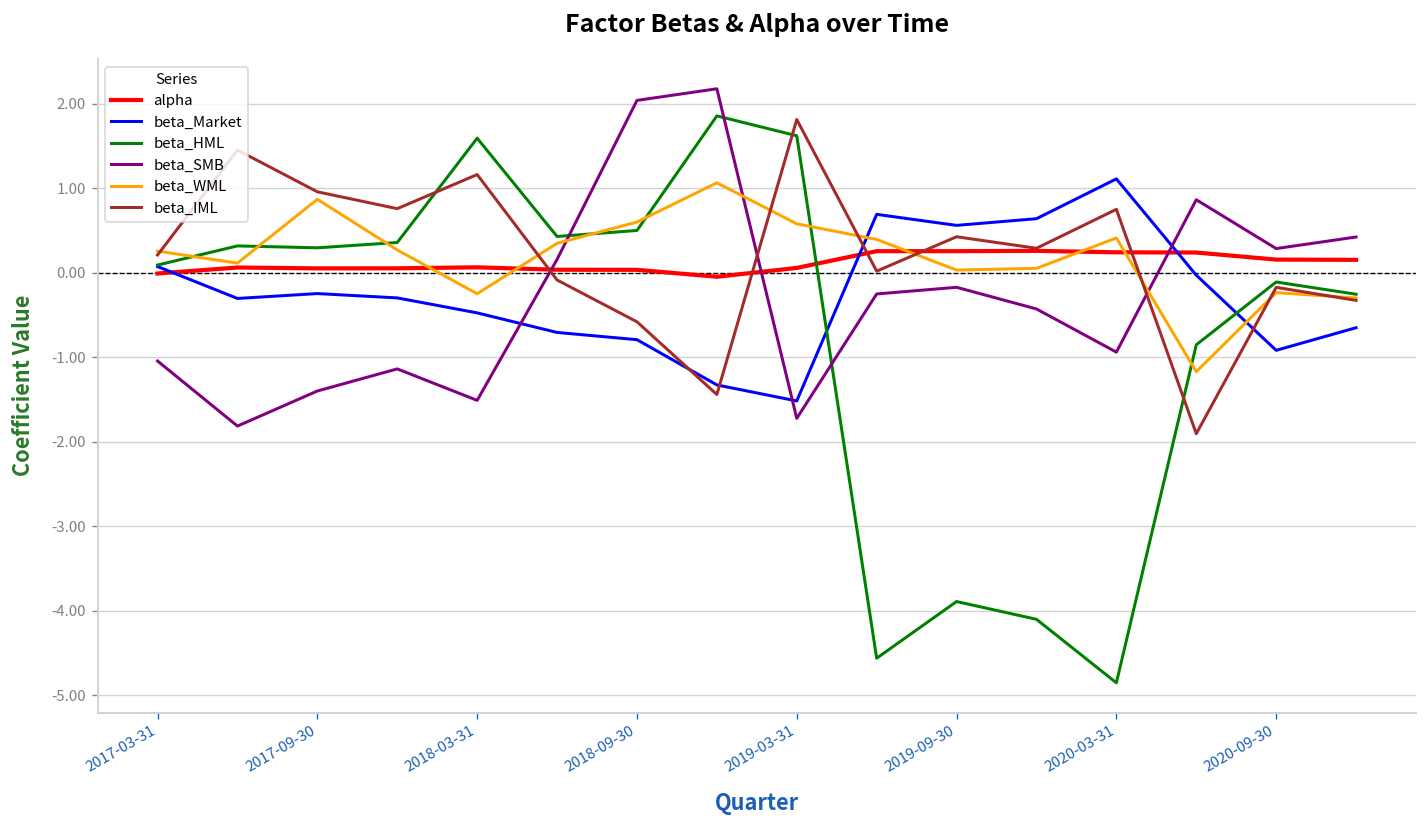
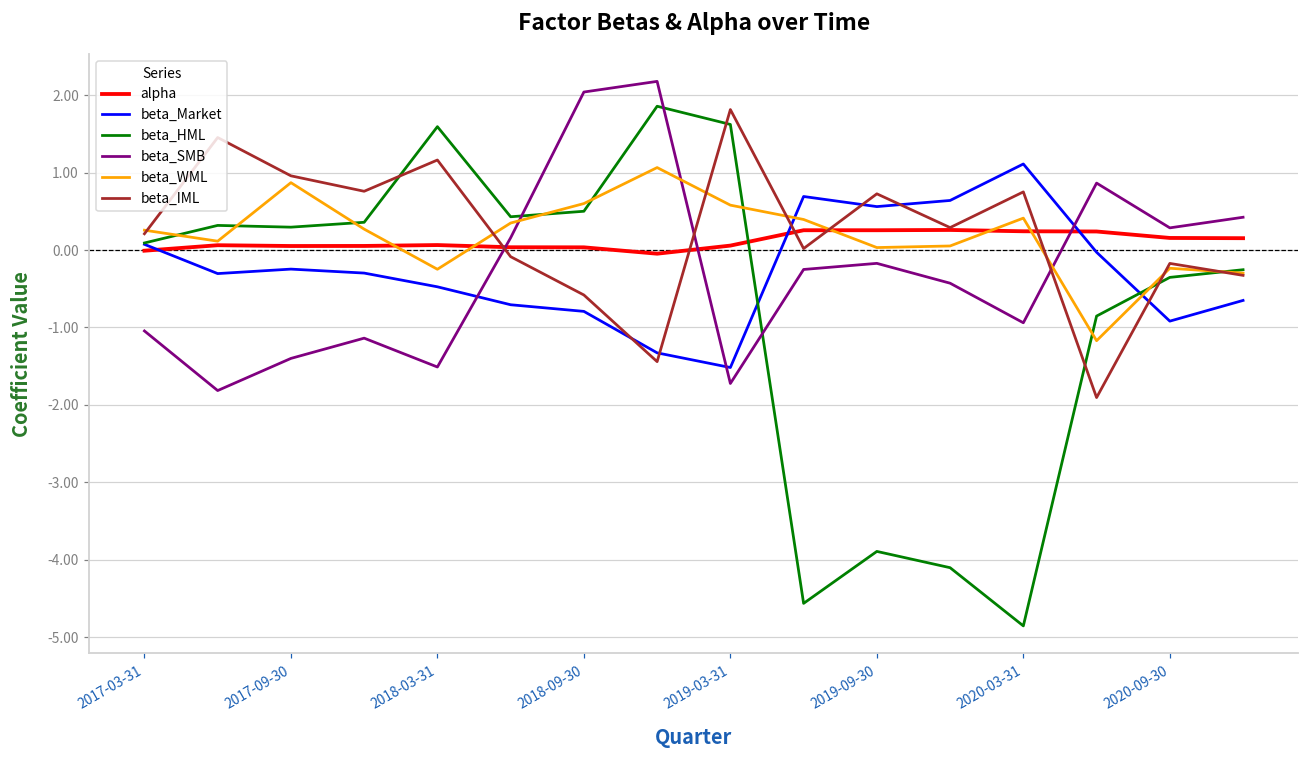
beta_IML, 2019-09-30: 0.4 -> 0.7
beta_HML, 2020-09-30: -0.1 -> -0.4
